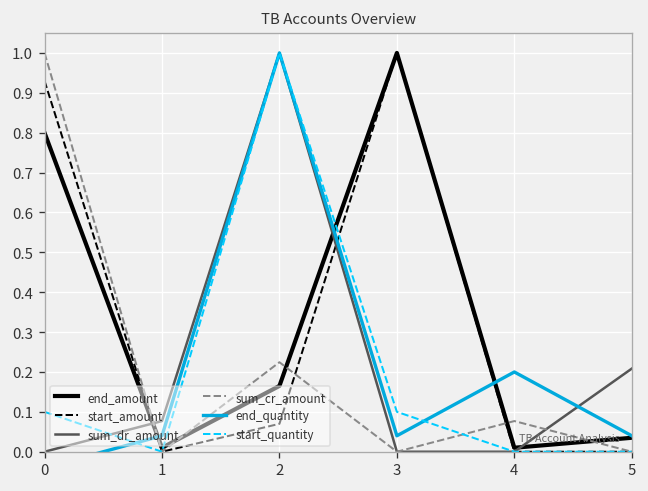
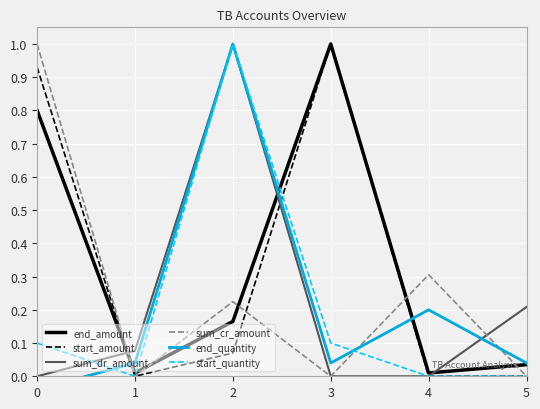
sum_cr_amount, 4: 0.08 -> 0.31
